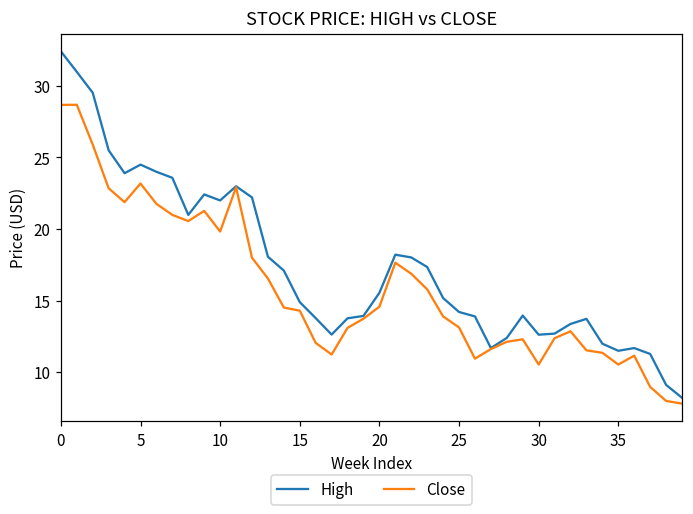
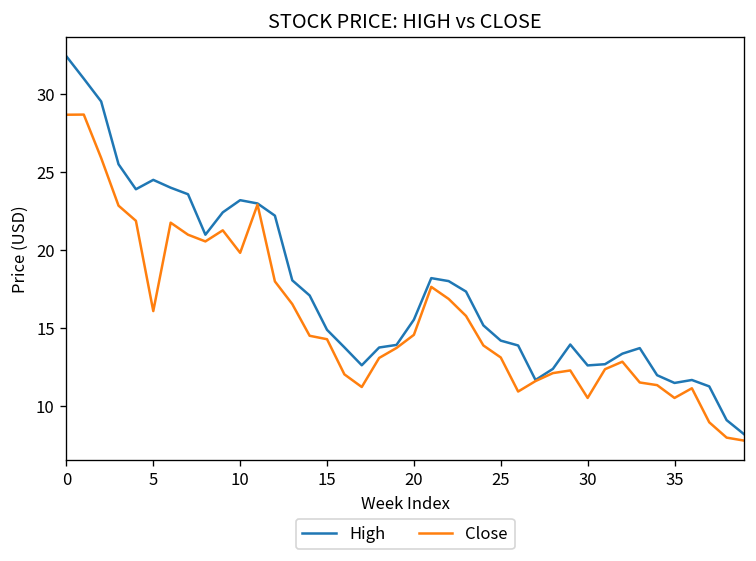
Close, 5: 23.2 -> 16.1
High, 10: 22.0 -> 23.2
